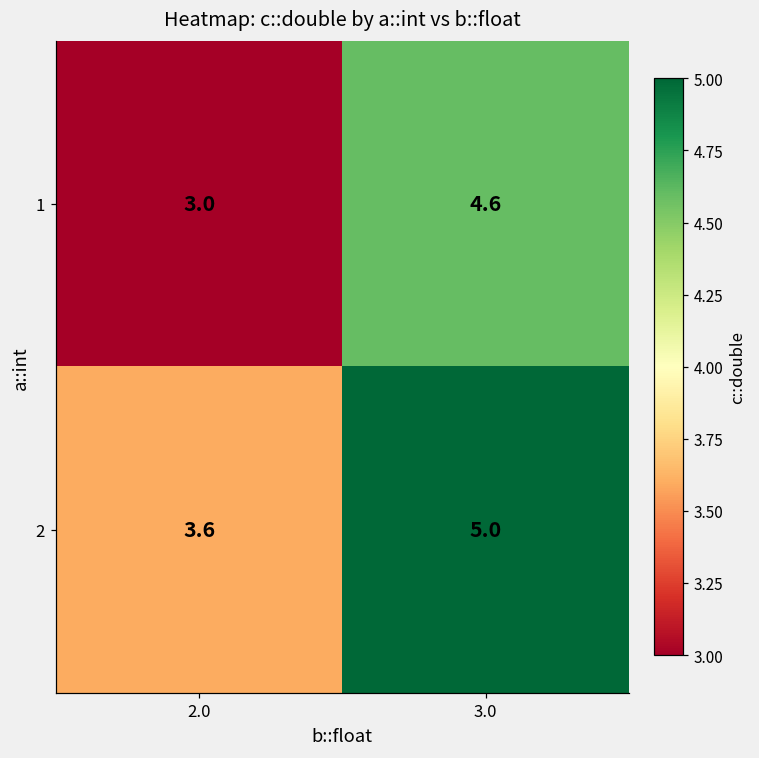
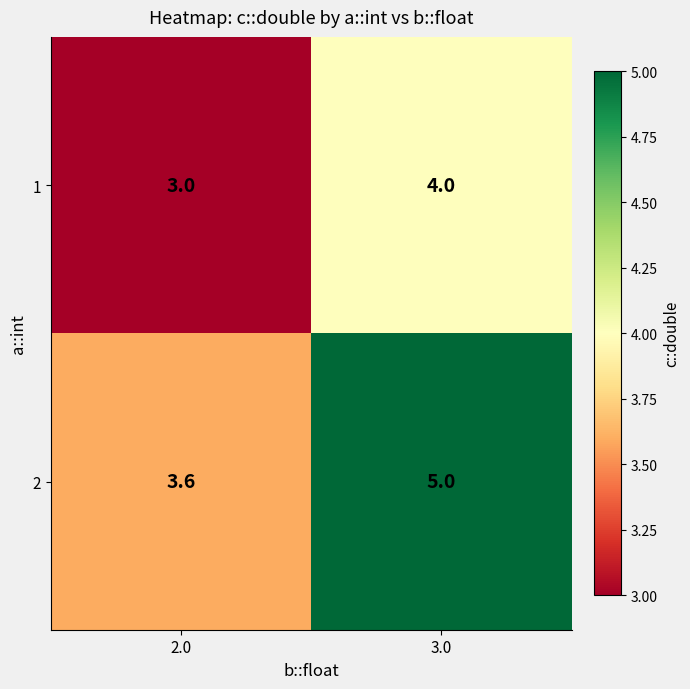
1, 3.0: 4.6 -> 4.0
